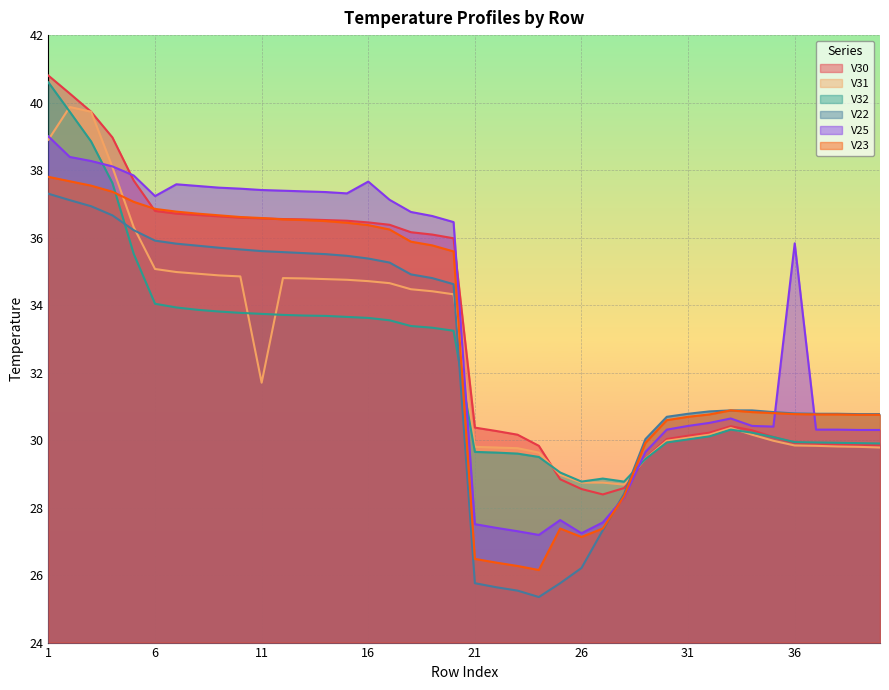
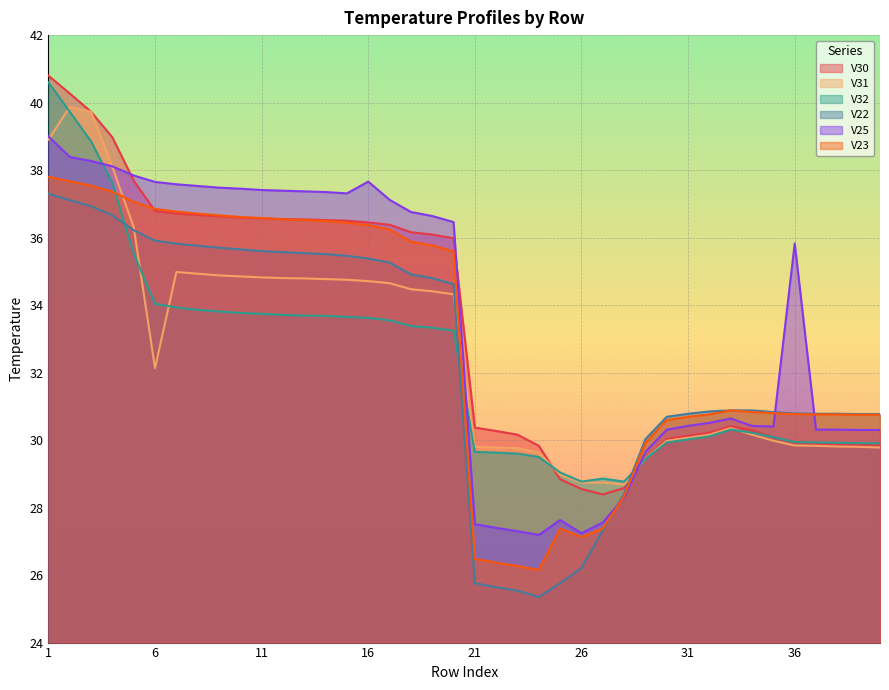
V31, 6: 35.1 -> 32.1
V25, 6: 37.2 -> 37.7
V31, 11: 31.7 -> 34.8
